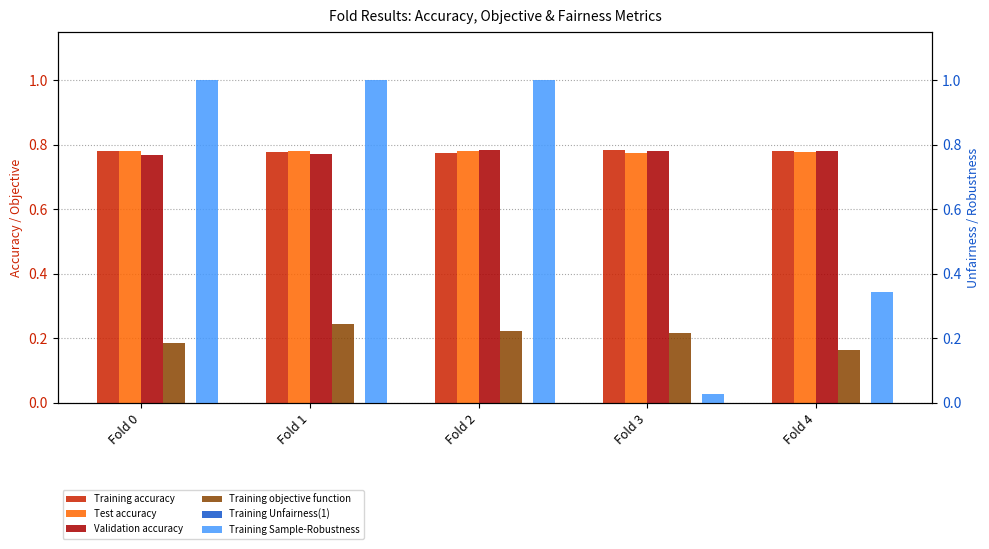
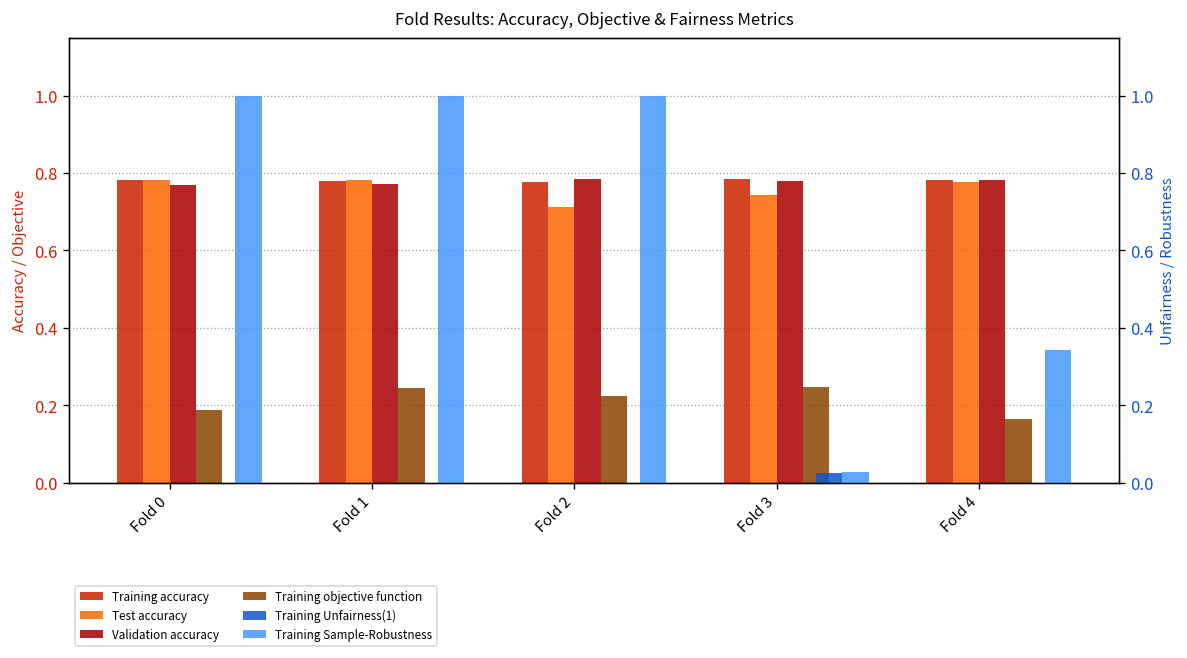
Test accuracy, Fold 2: 0.78 -> 0.71
Test accuracy, Fold 3: 0.78 -> 0.74
Training objective function, Fold 3: 0.22 -> 0.25
Training Unfairness(1), Fold 3: 0.00 -> 0.03
